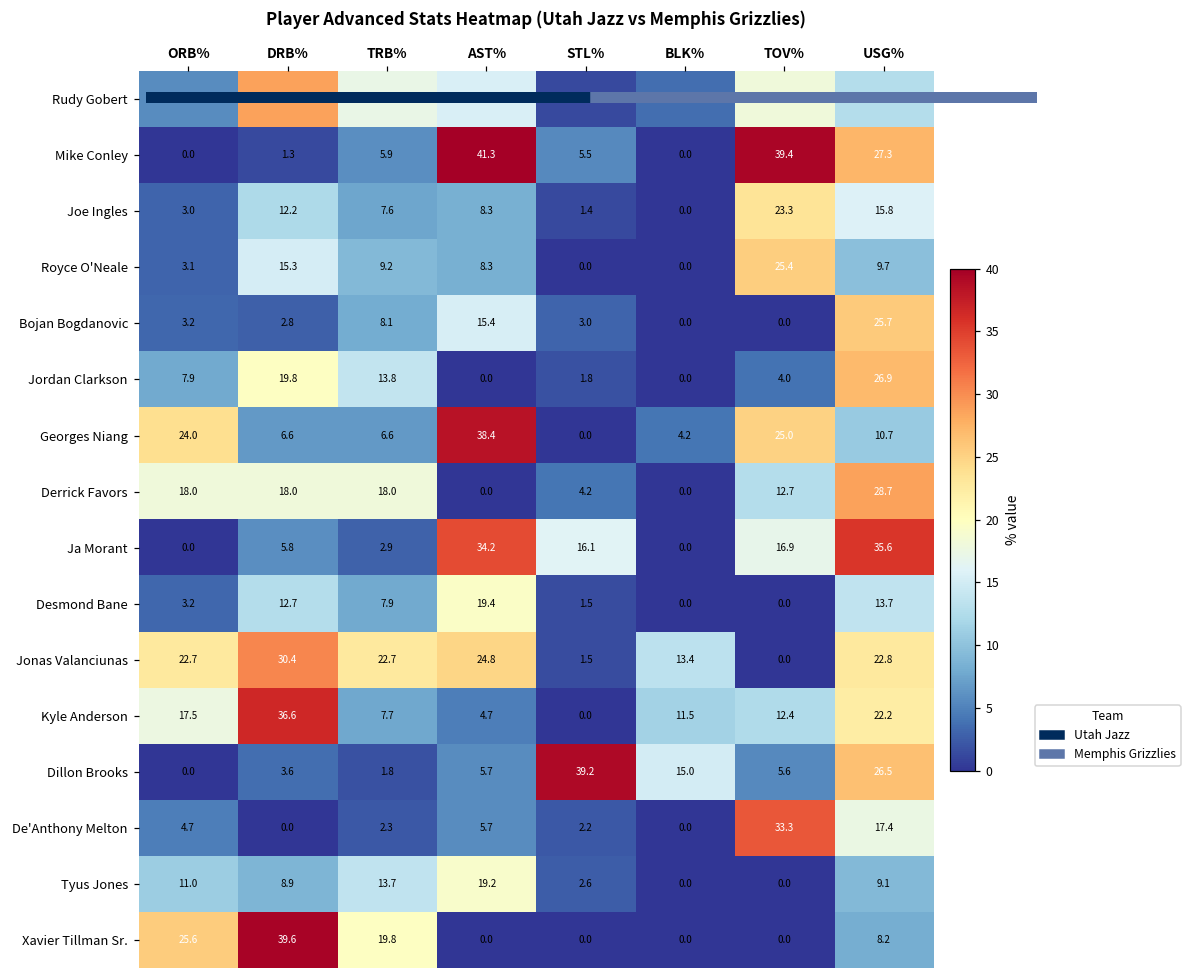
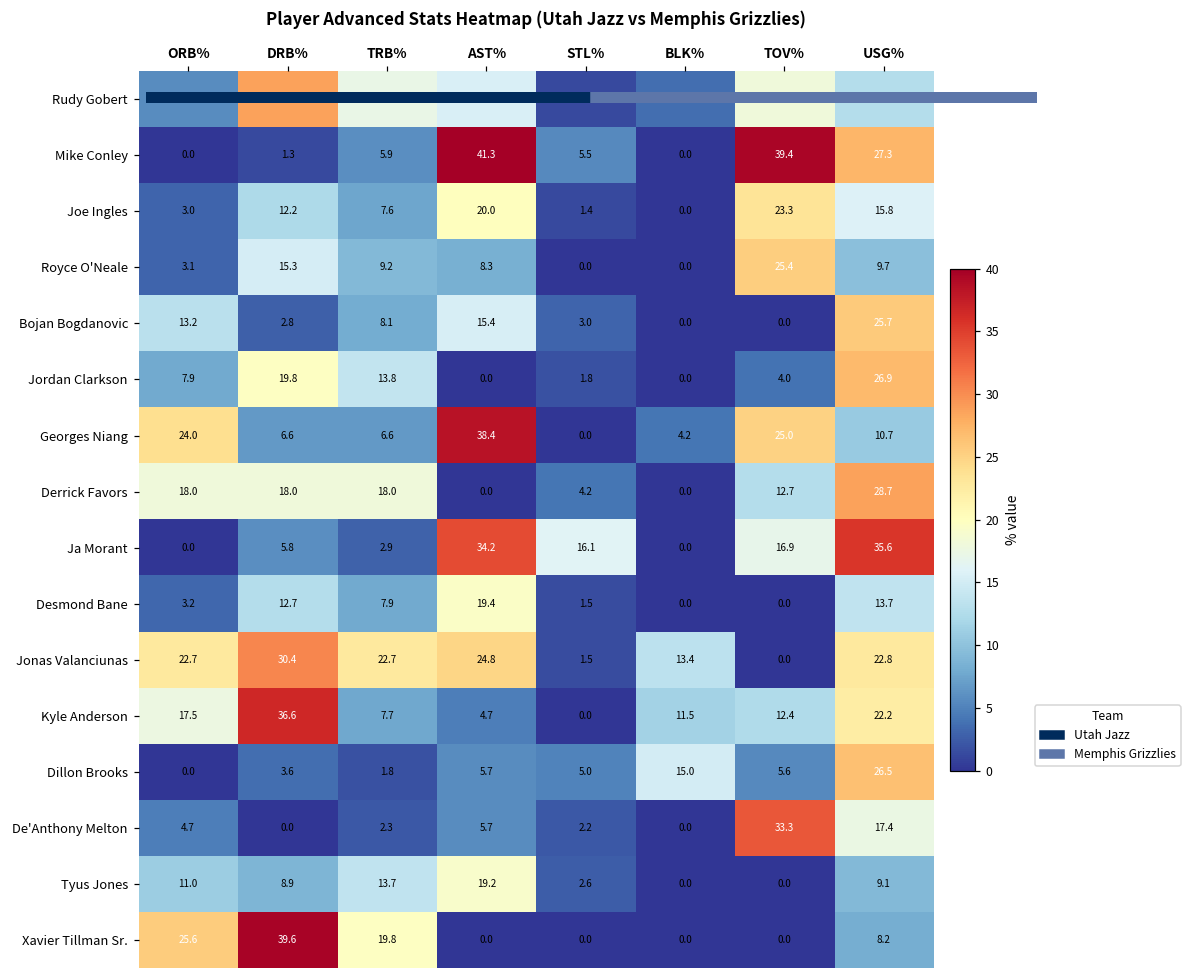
Joe Ingles, AST%: 8.3 -> 20.0
Bojan Bogdanovic, ORB%: 3.2 -> 13.2
Dillon Brooks, STL%: 39.2 -> 5.0
